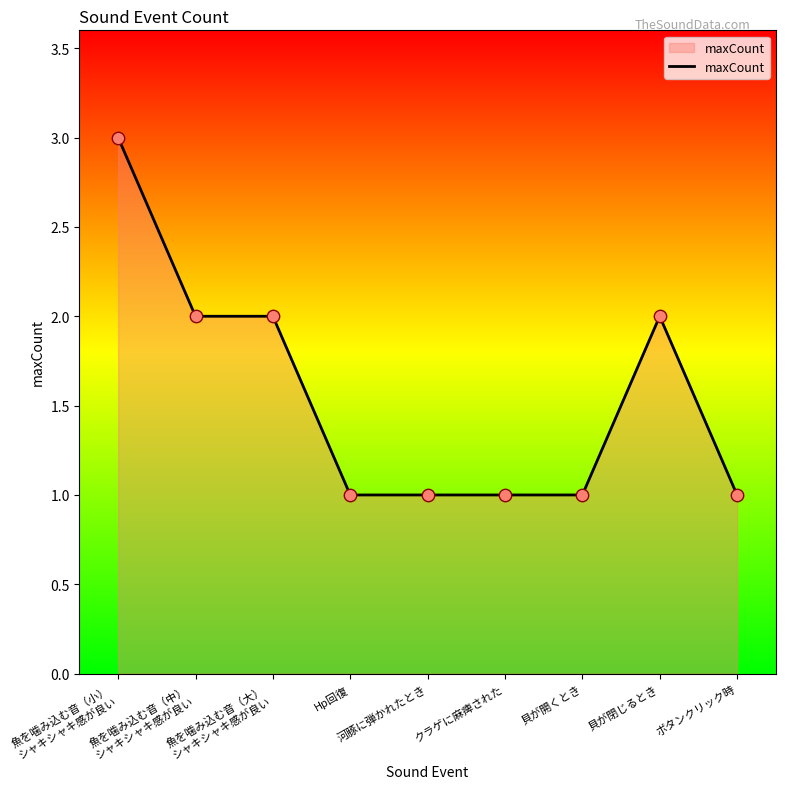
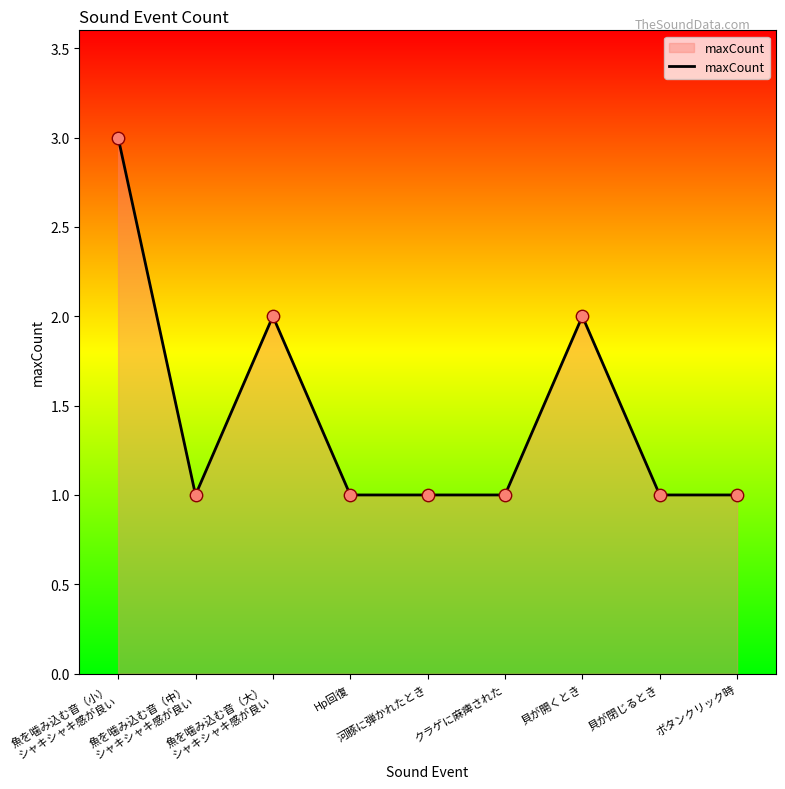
魚を噛み込む音（中） シャキシャキ感が良い: 2 -> 1
貝が開くとき: 1 -> 2
貝が閉じるとき: 2 -> 1
